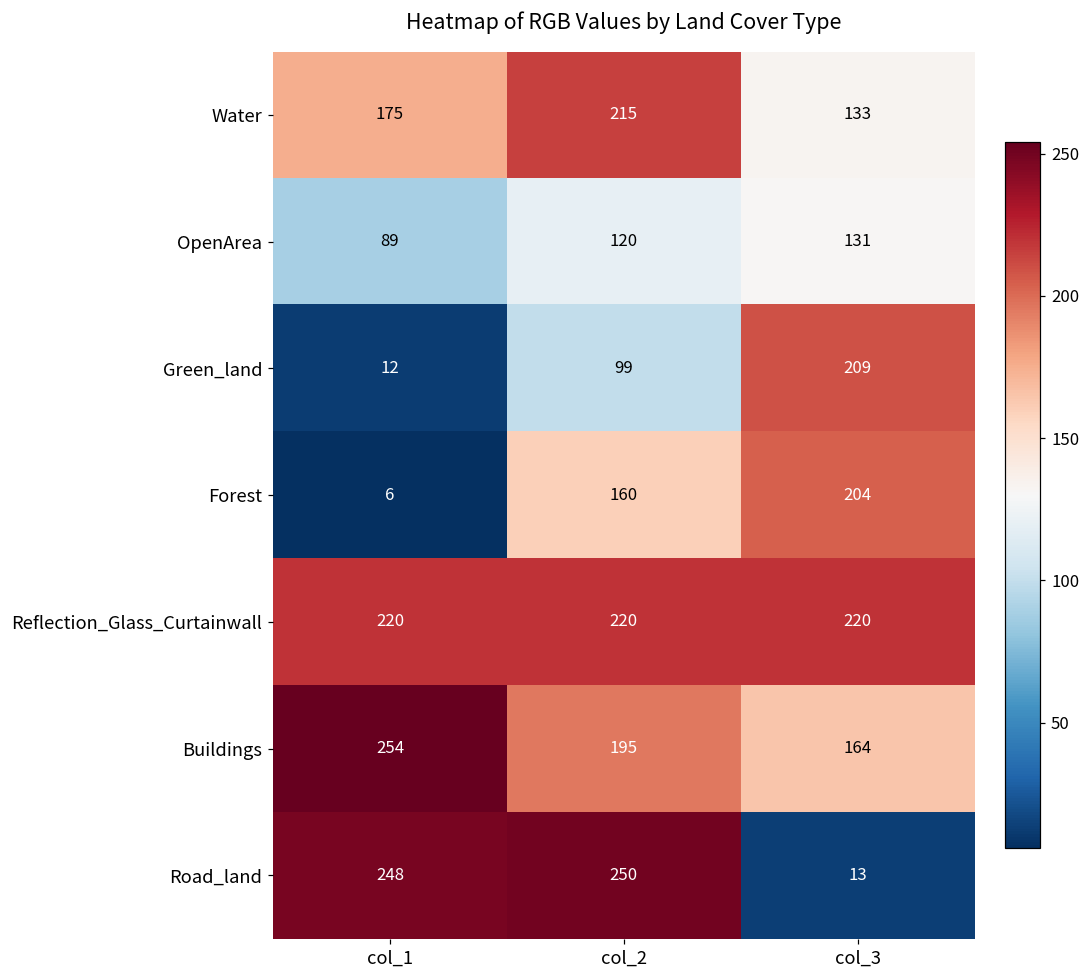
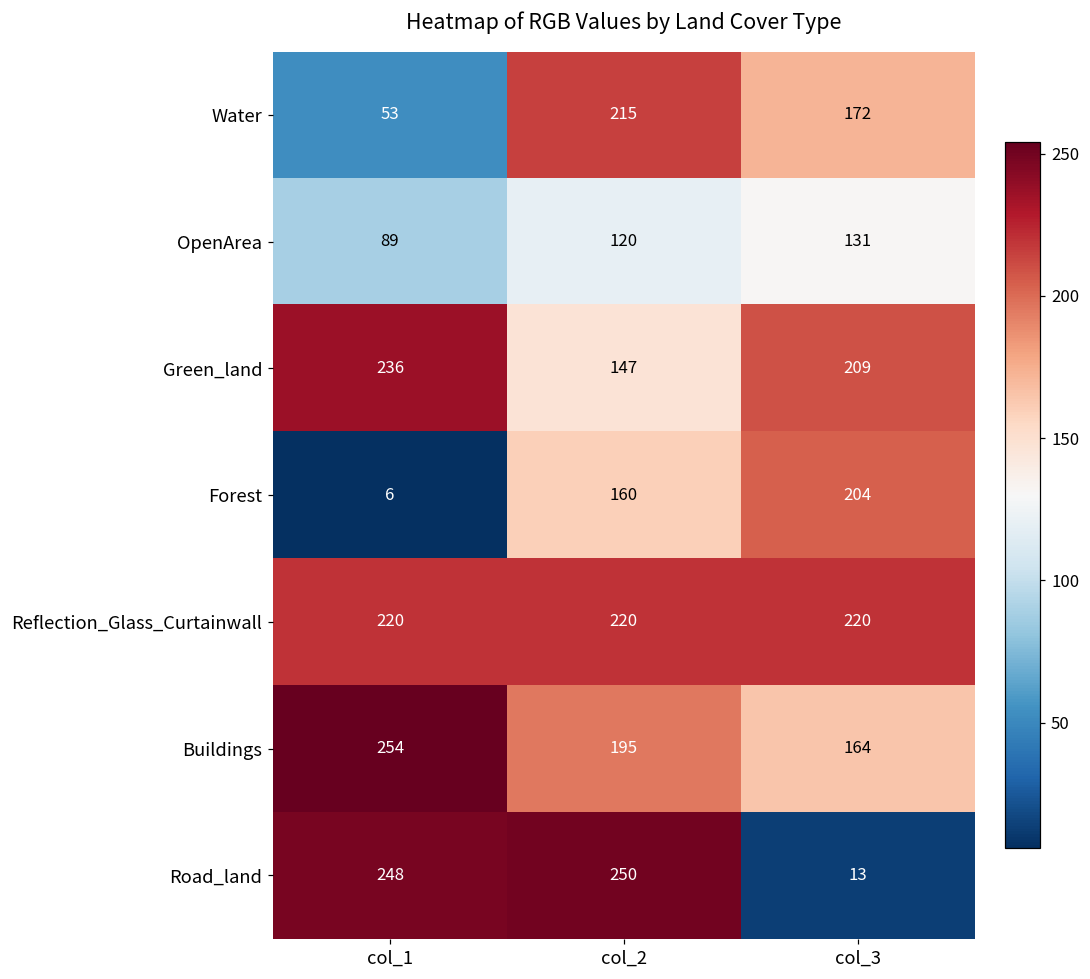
Water, col_1: 175 -> 53
Water, col_3: 133 -> 172
Green_land, col_1: 12 -> 236
Green_land, col_2: 99 -> 147
